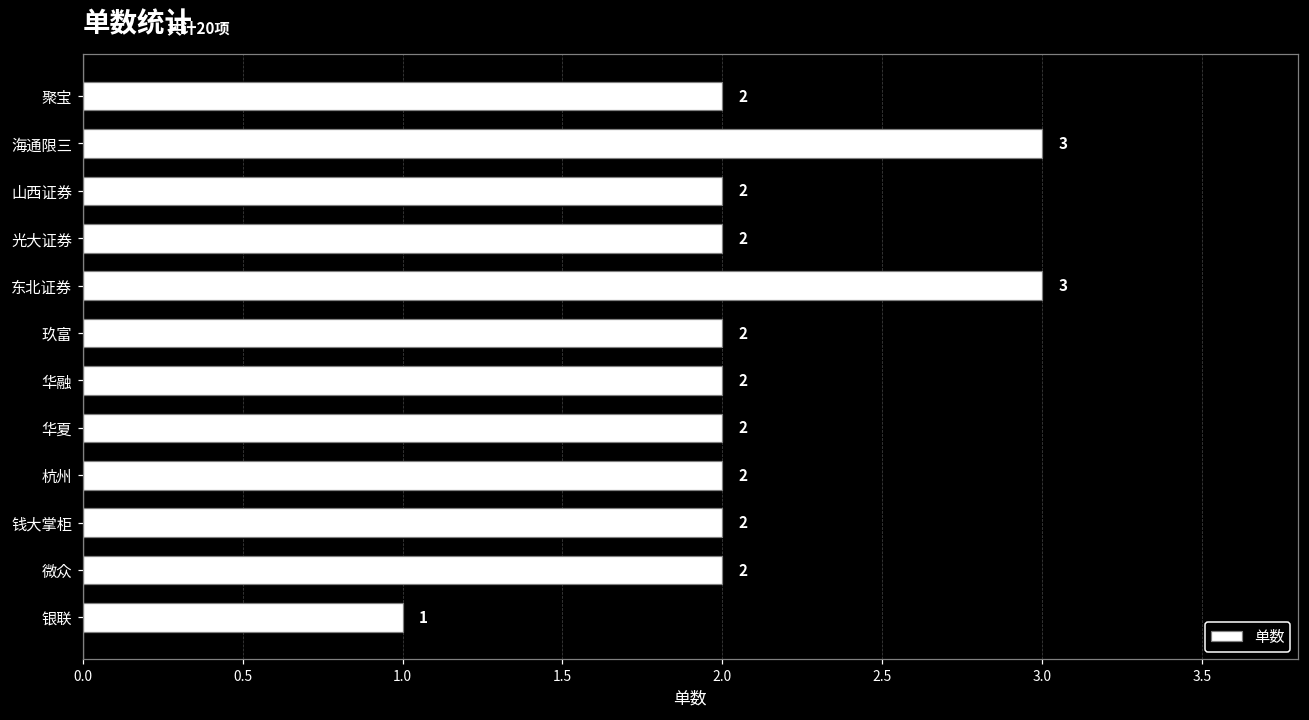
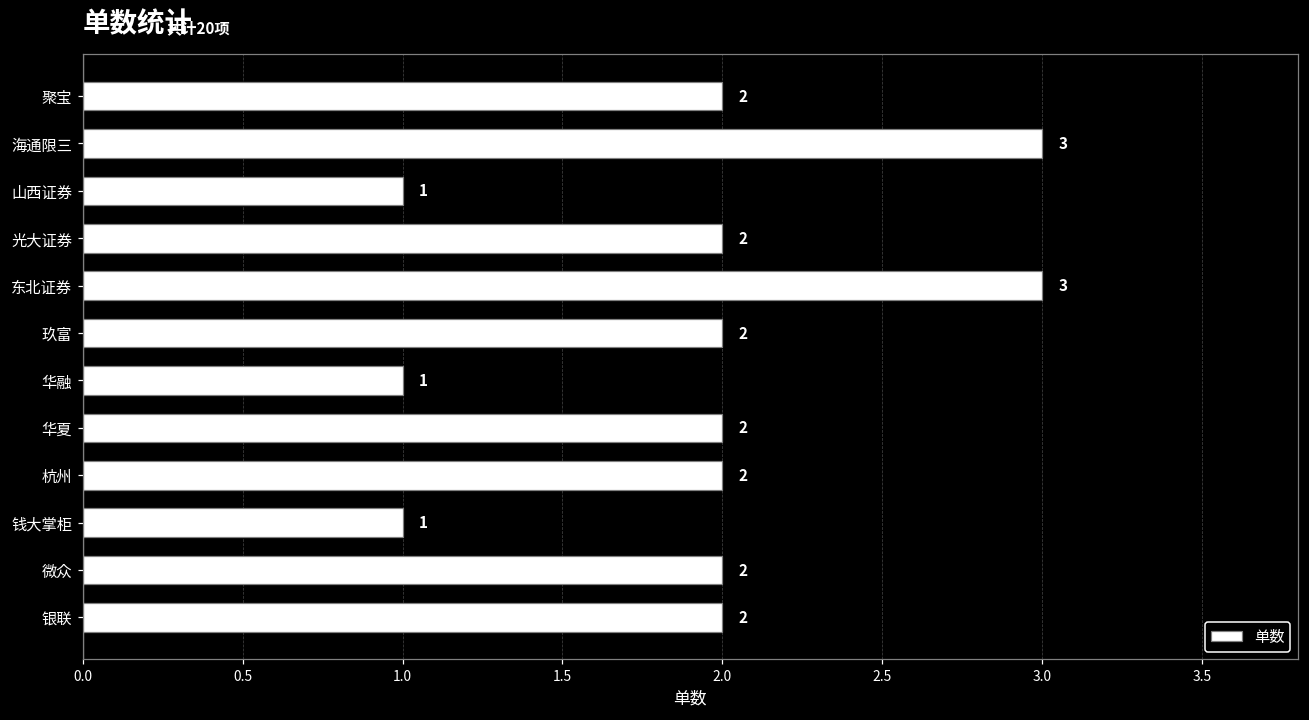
山西证券: 2 -> 1
华融: 2 -> 1
钱大掌柜: 2 -> 1
银联: 1 -> 2
